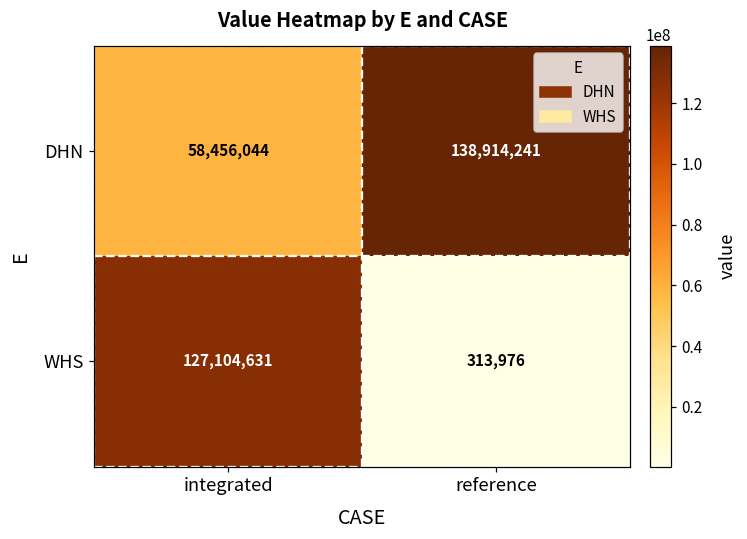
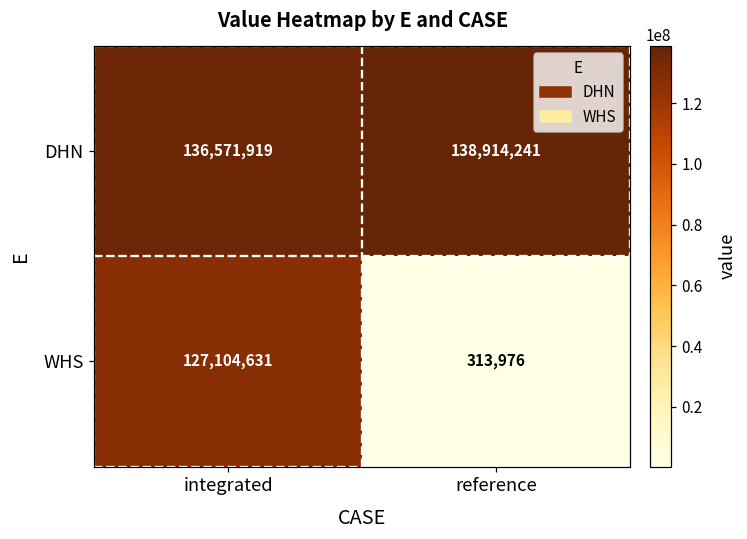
DHN, integrated: 58,456,044 -> 136,571,919
